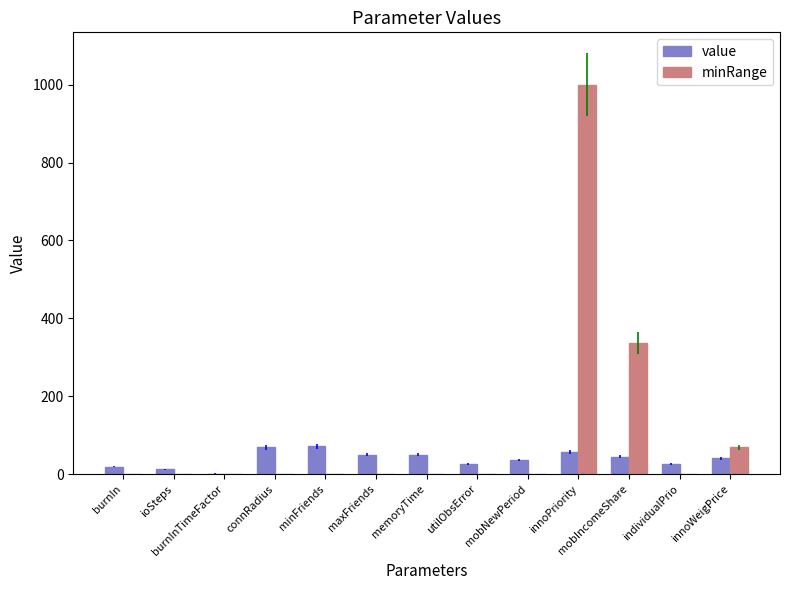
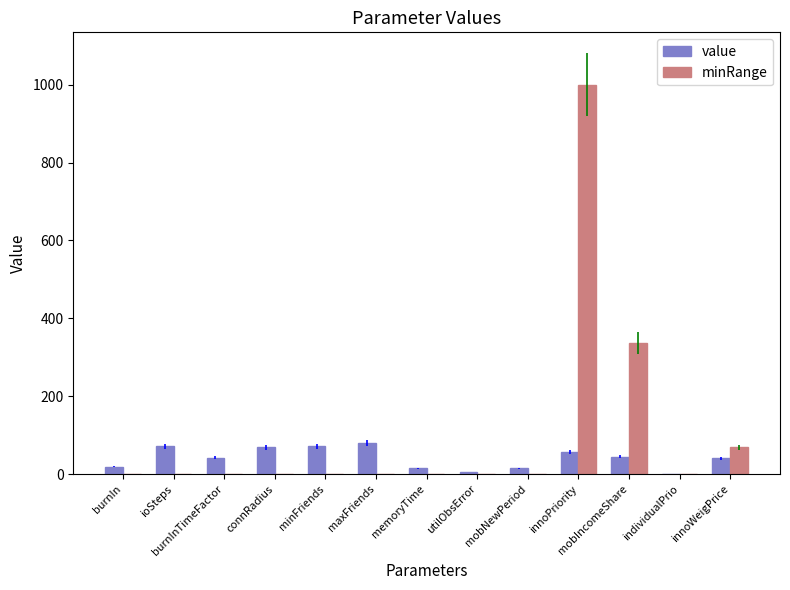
value, ioSteps: 10 -> 70
value, burnInTimeFactor: 0 -> 40
value, maxFriends: 50 -> 80
value, memoryTime: 50 -> 20
value, utilObsError: 30 -> 10
value, mobNewPeriod: 40 -> 20
value, individualPrio: 30 -> 0
